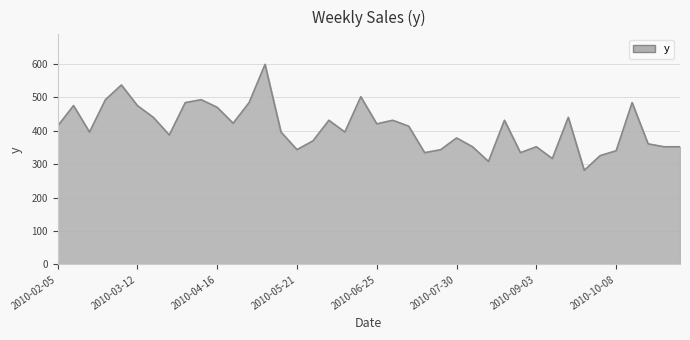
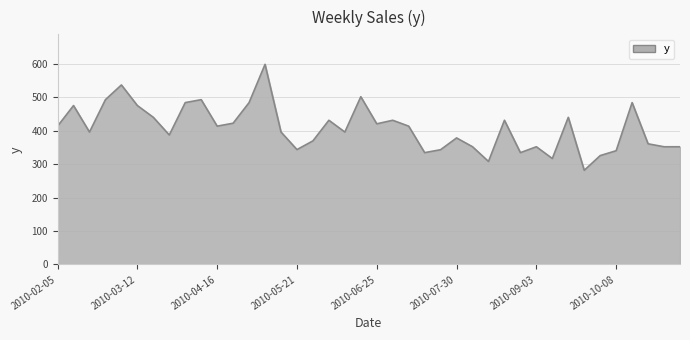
2010-04-16: 470 -> 410
